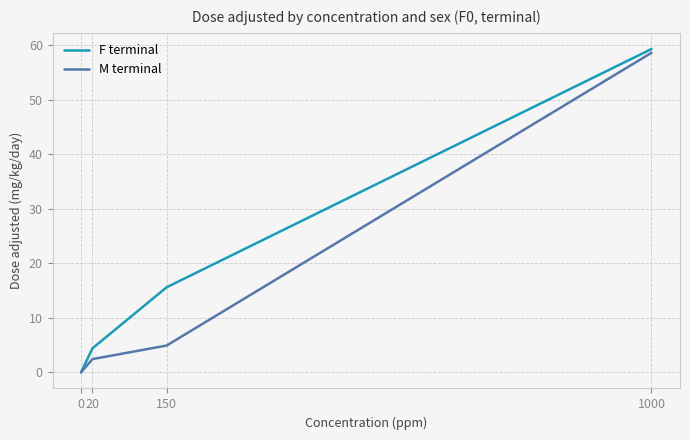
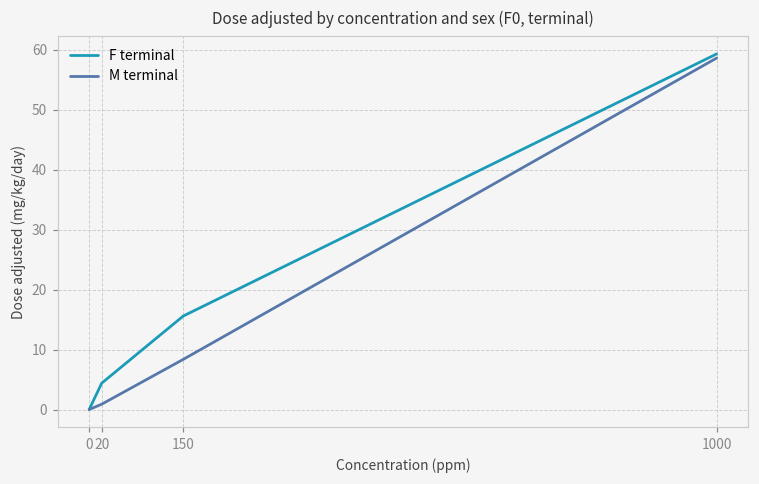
M terminal, 20: 2 -> 1
M terminal, 150: 5 -> 8
